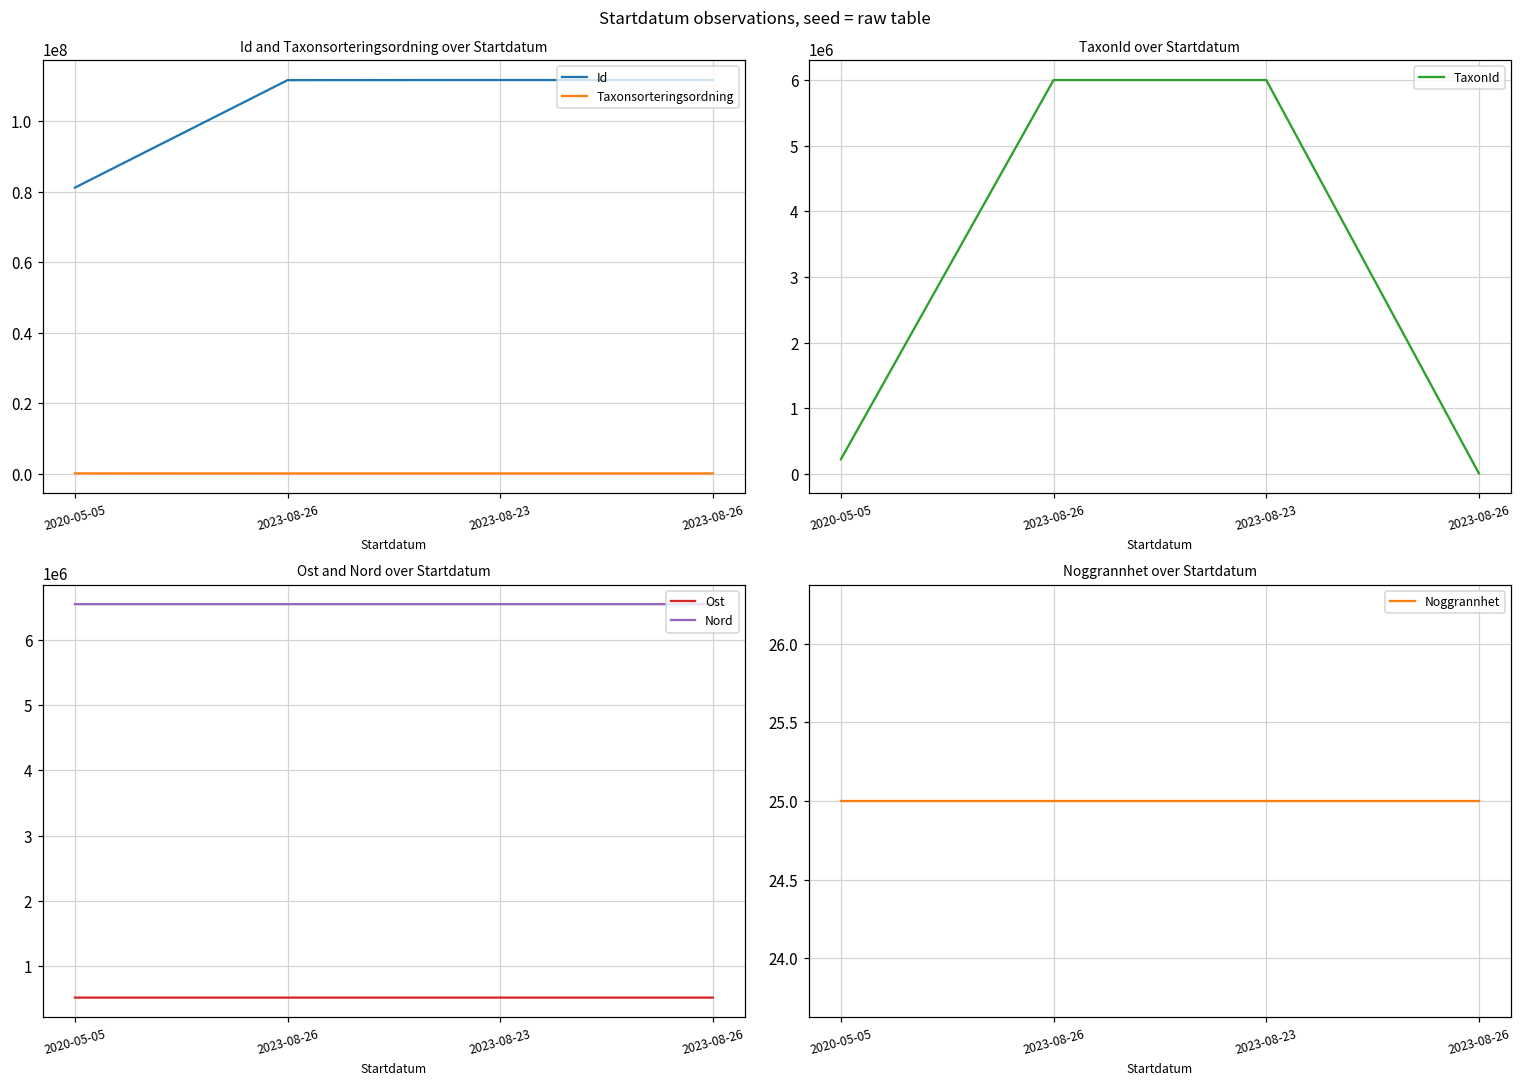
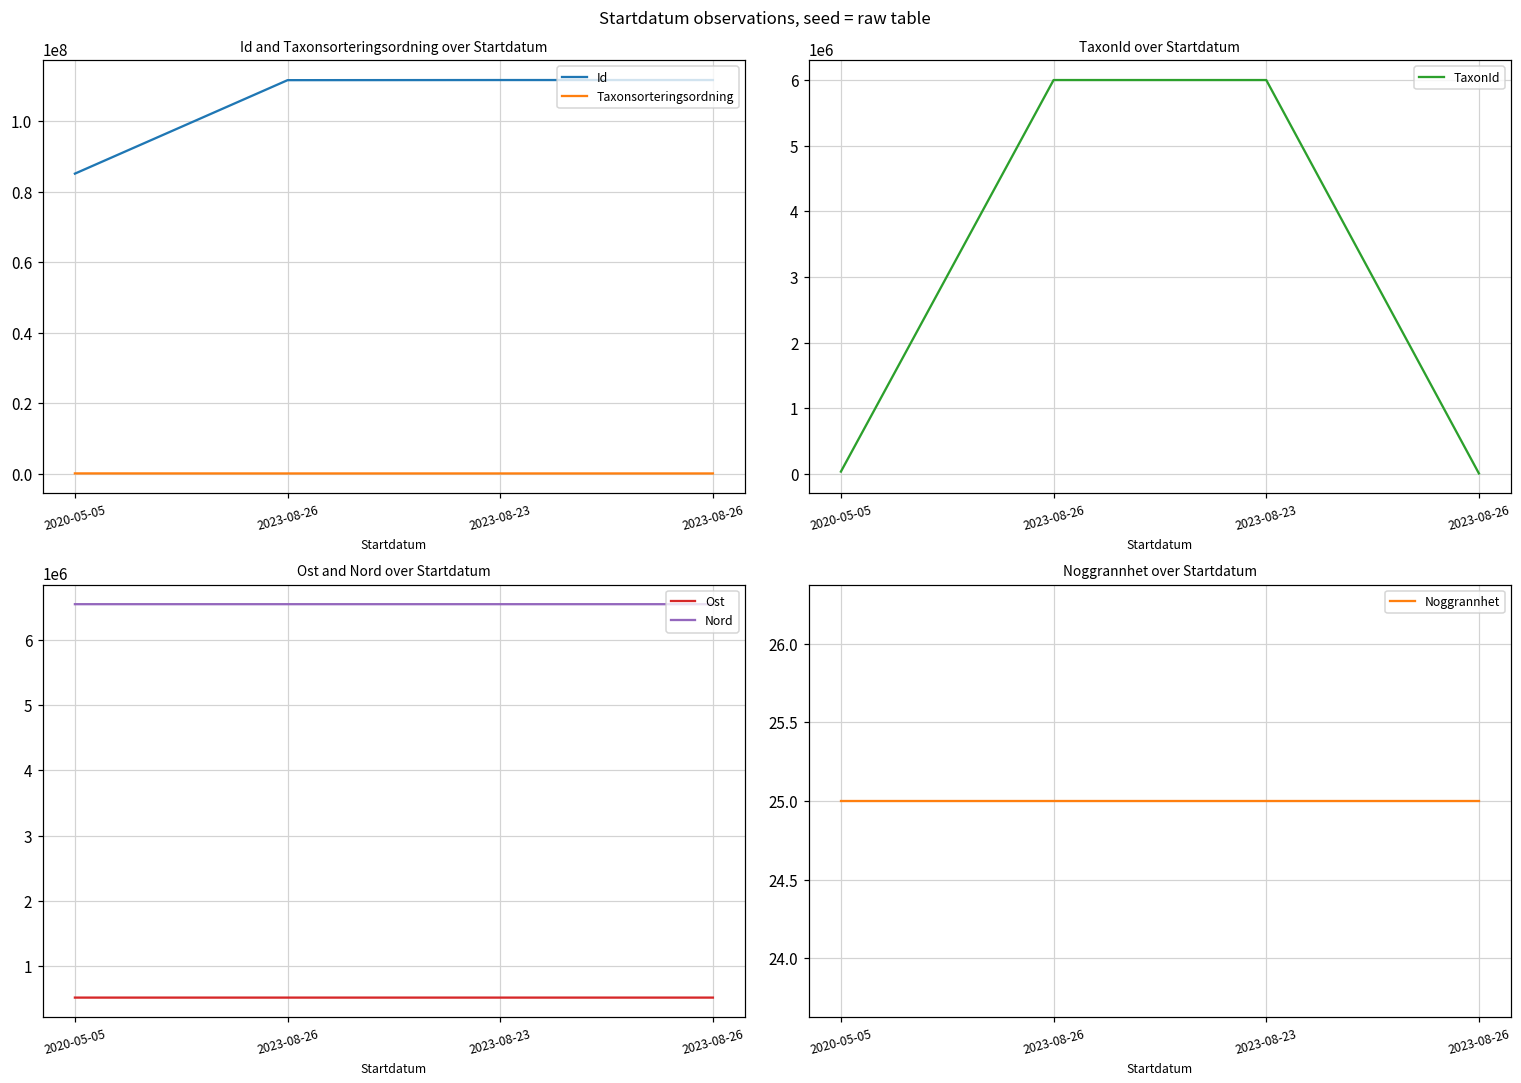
Id and Taxonsorteringsordning over Startdatum, Id, 2020-05-05: 81000000 -> 85000000
TaxonId over Startdatum, 2020-05-05: 200000 -> 0
